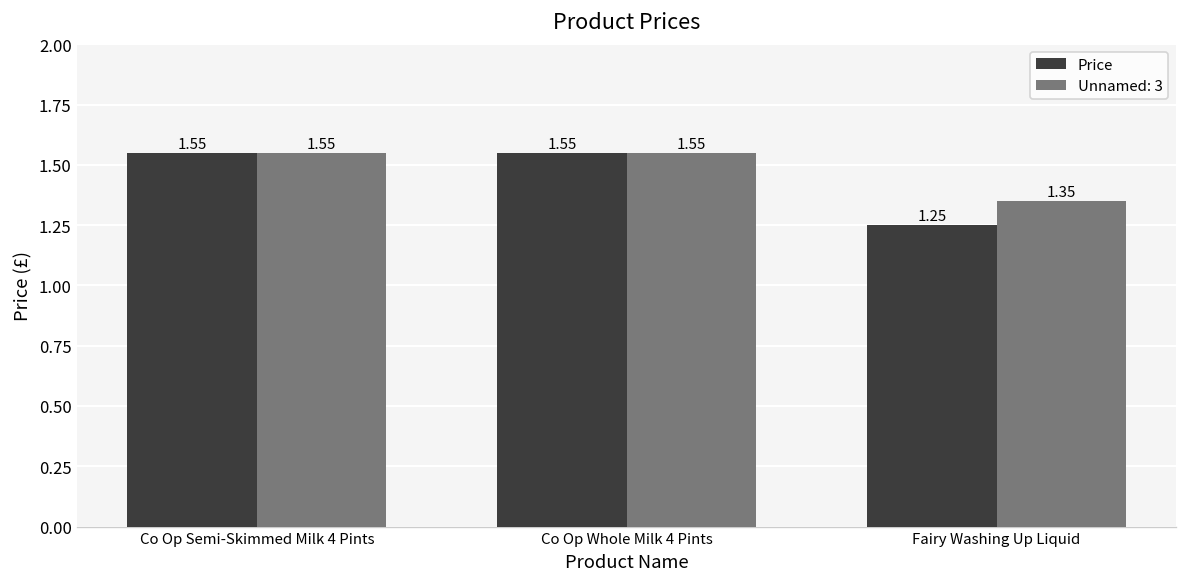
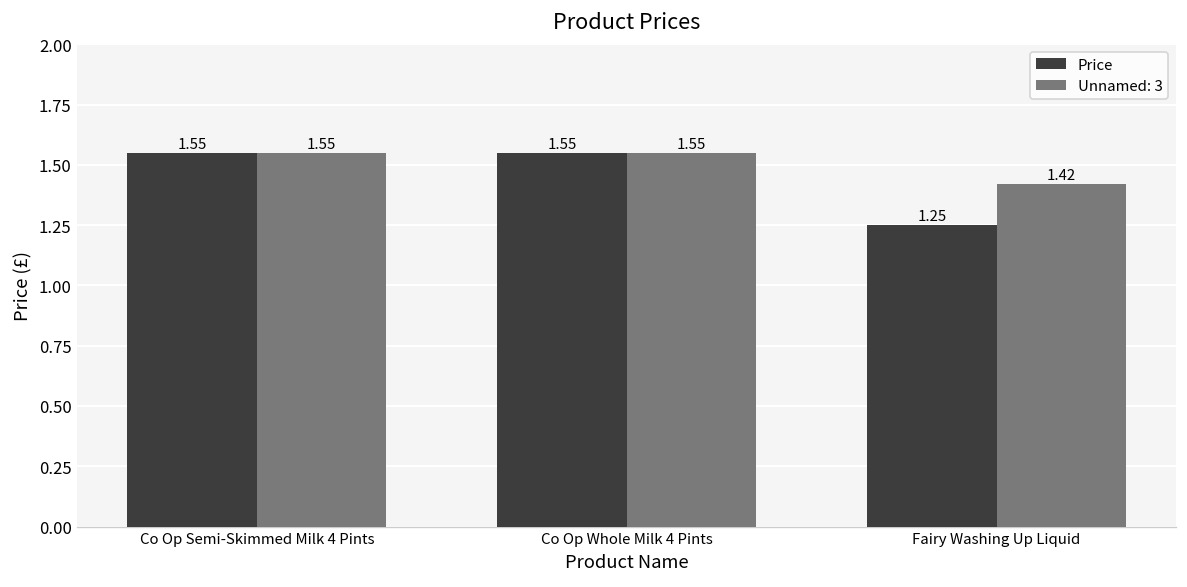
Unnamed: 3, Fairy Washing Up Liquid: 1.35 -> 1.42
